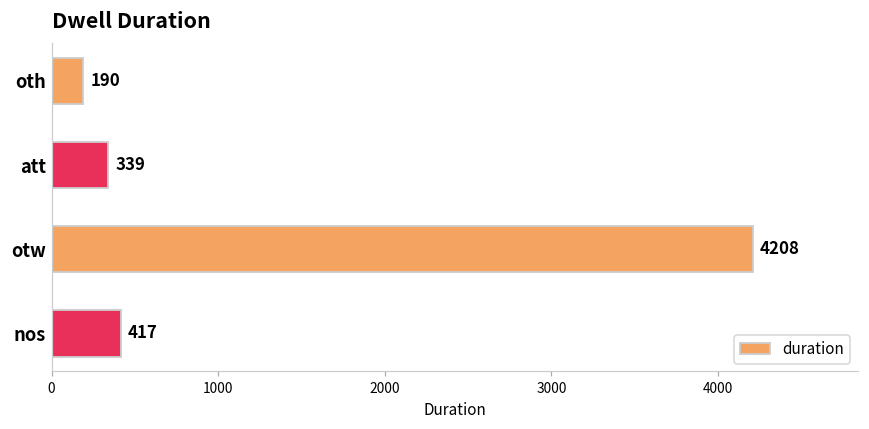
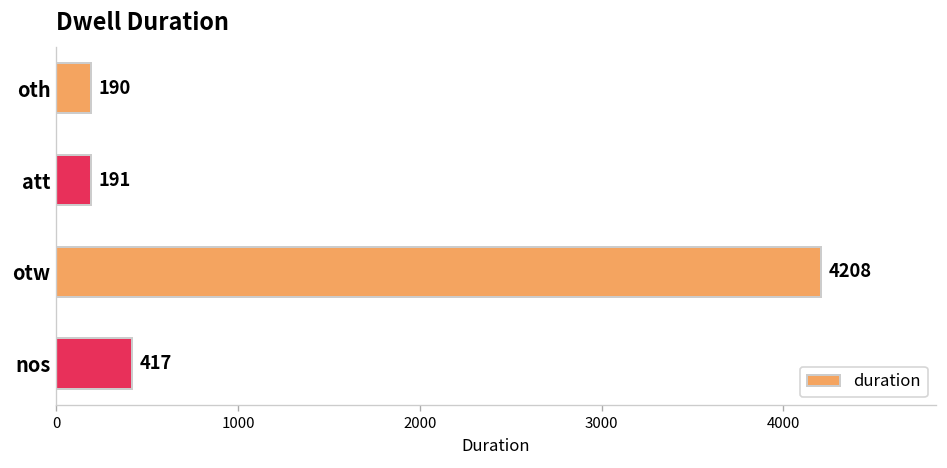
att: 339 -> 191
